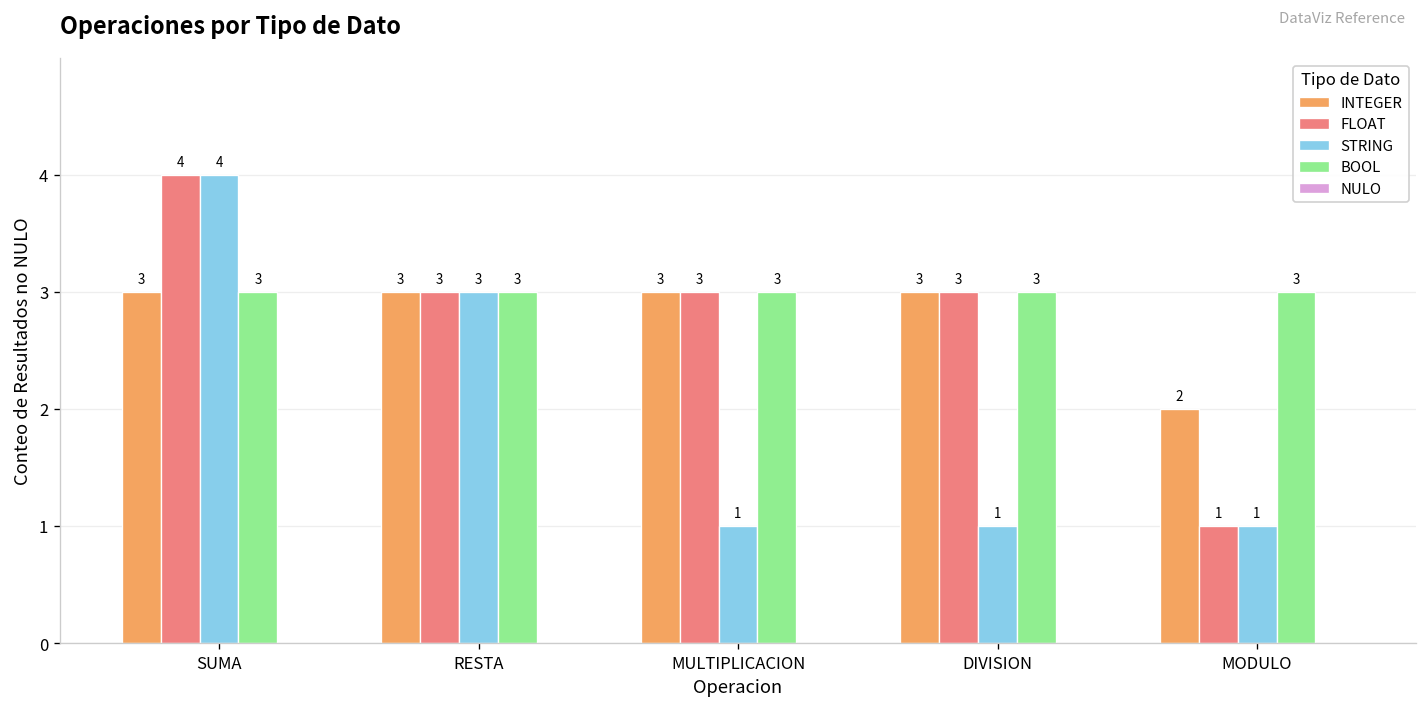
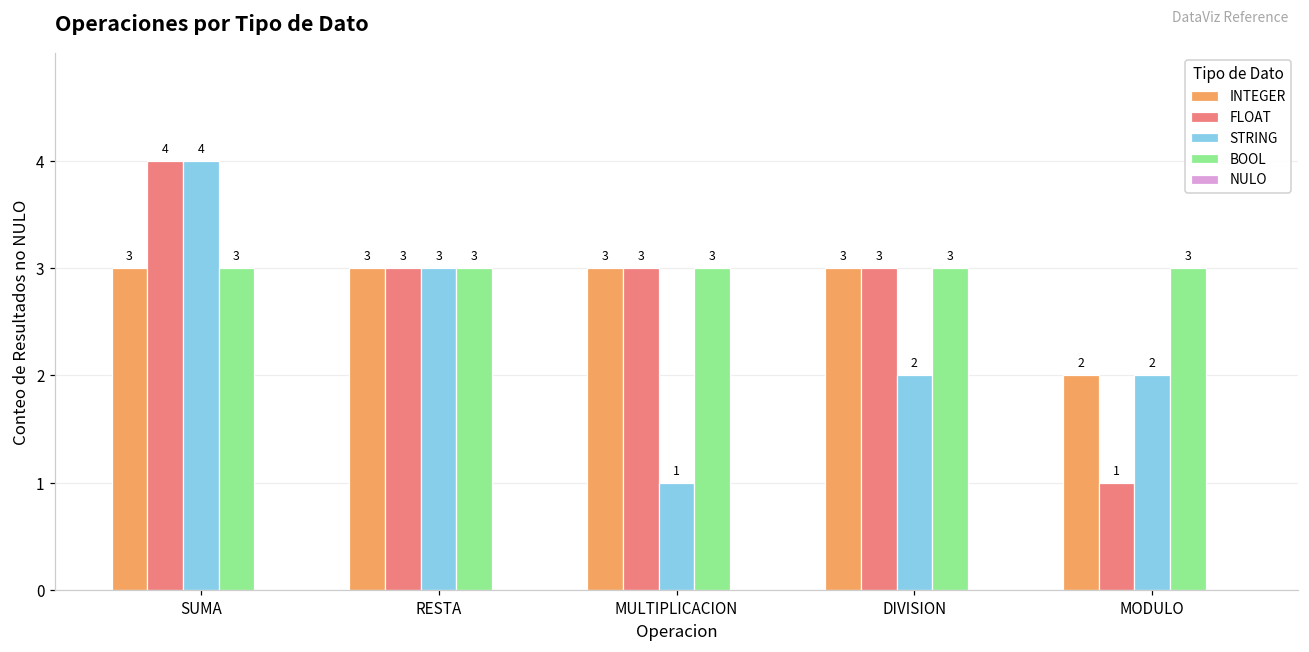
STRING, DIVISION: 1 -> 2
STRING, MODULO: 1 -> 2
